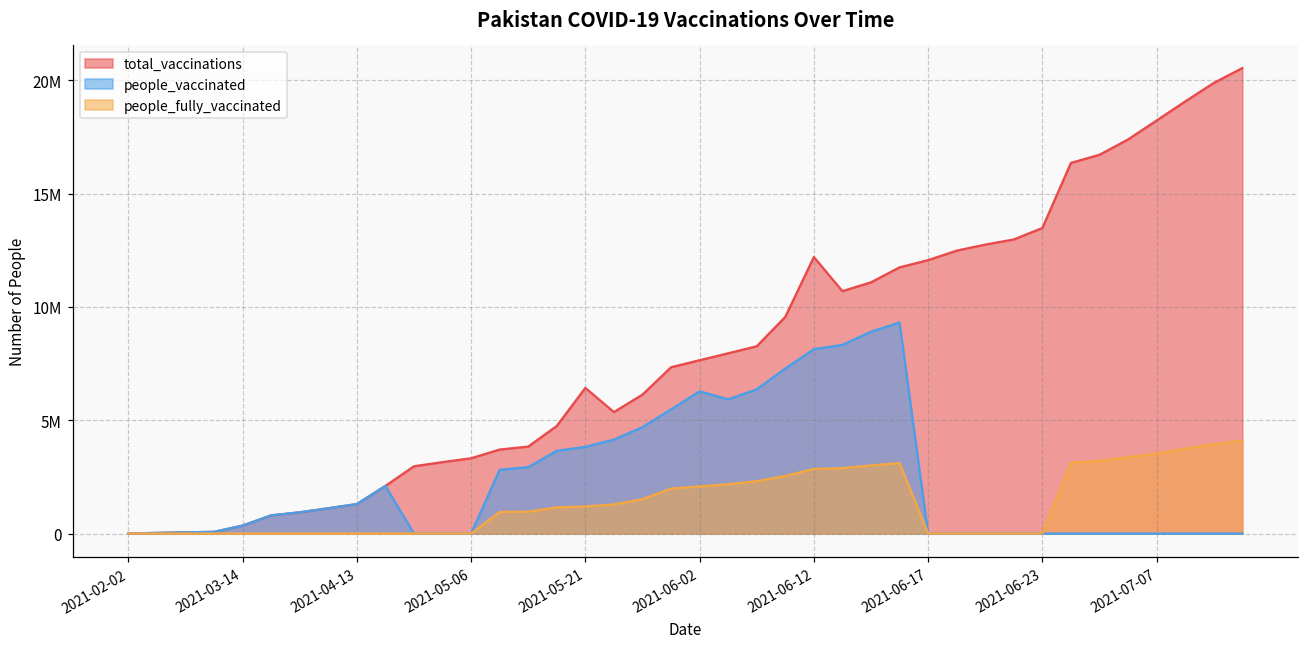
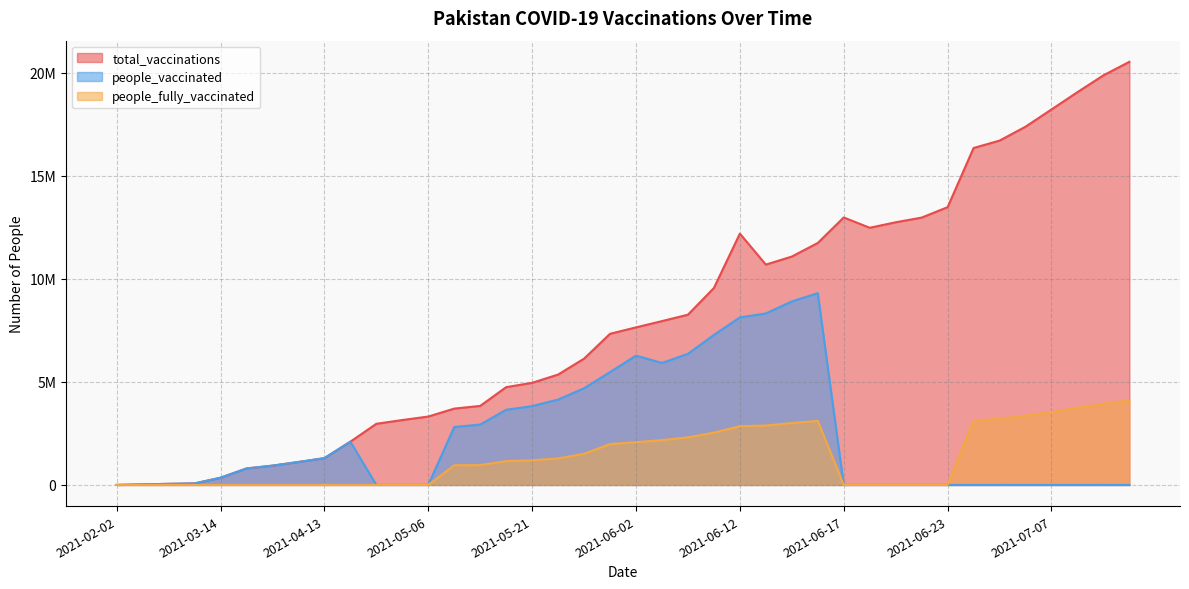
total_vaccinations, 2021-05-21: 6400000 -> 5000000
total_vaccinations, 2021-06-17: 12100000 -> 13000000
